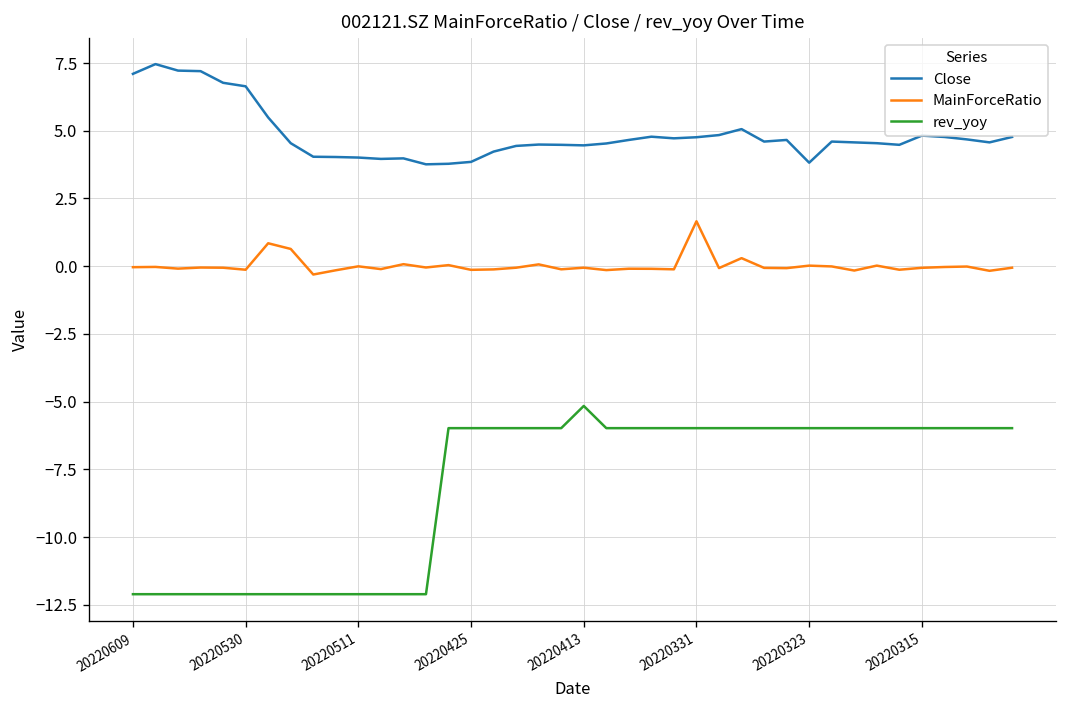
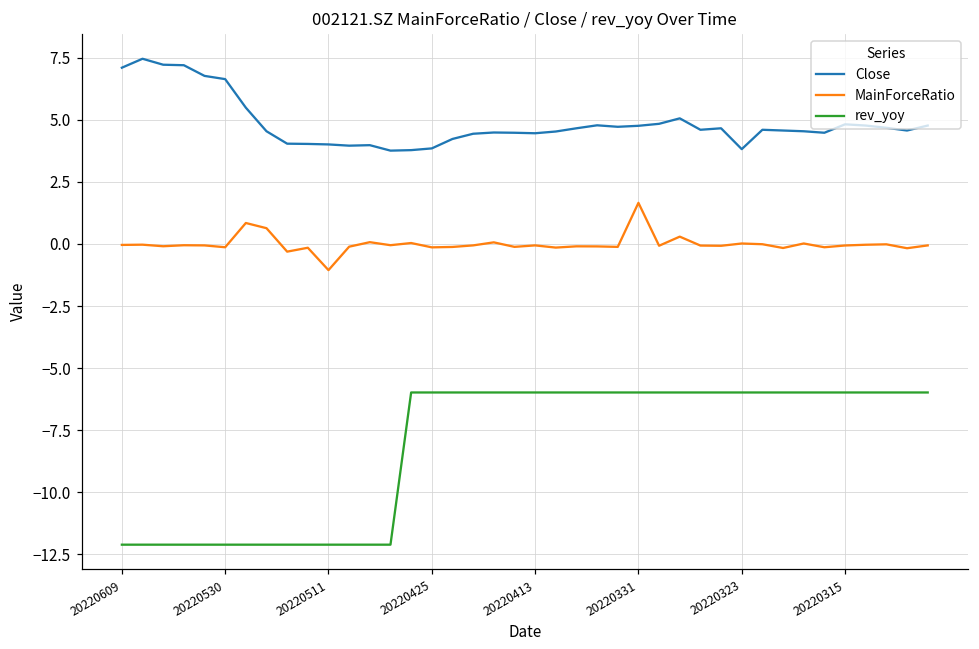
MainForceRatio, 20220511: 0.0 -> -1.1
rev_yoy, 20220413: -5.2 -> -6.0
